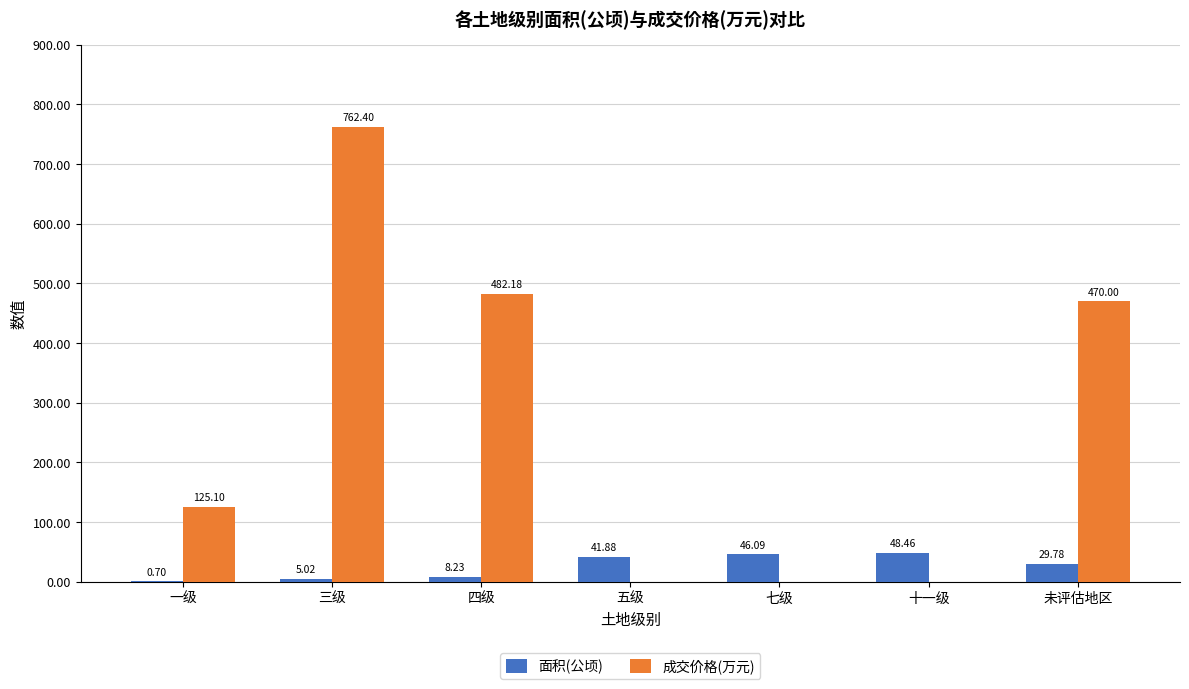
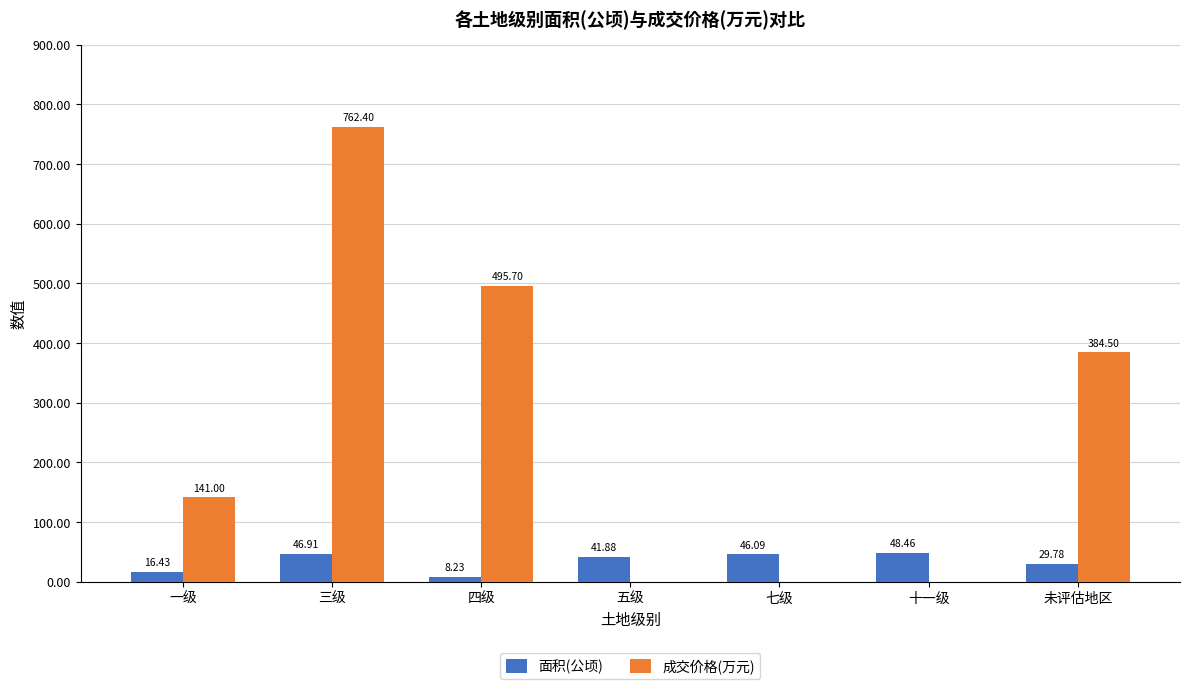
面积(公顷), 一级: 0.70 -> 16.43
成交价格(万元), 一级: 125.10 -> 141.00
面积(公顷), 三级: 5.02 -> 46.91
成交价格(万元), 四级: 482.18 -> 495.70
成交价格(万元), 未评估地区: 470.00 -> 384.50
